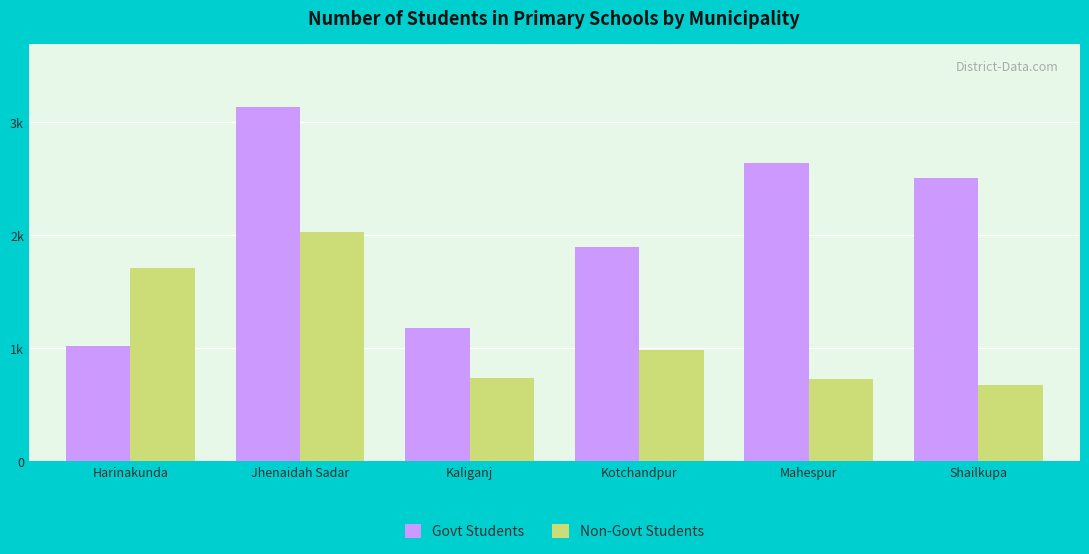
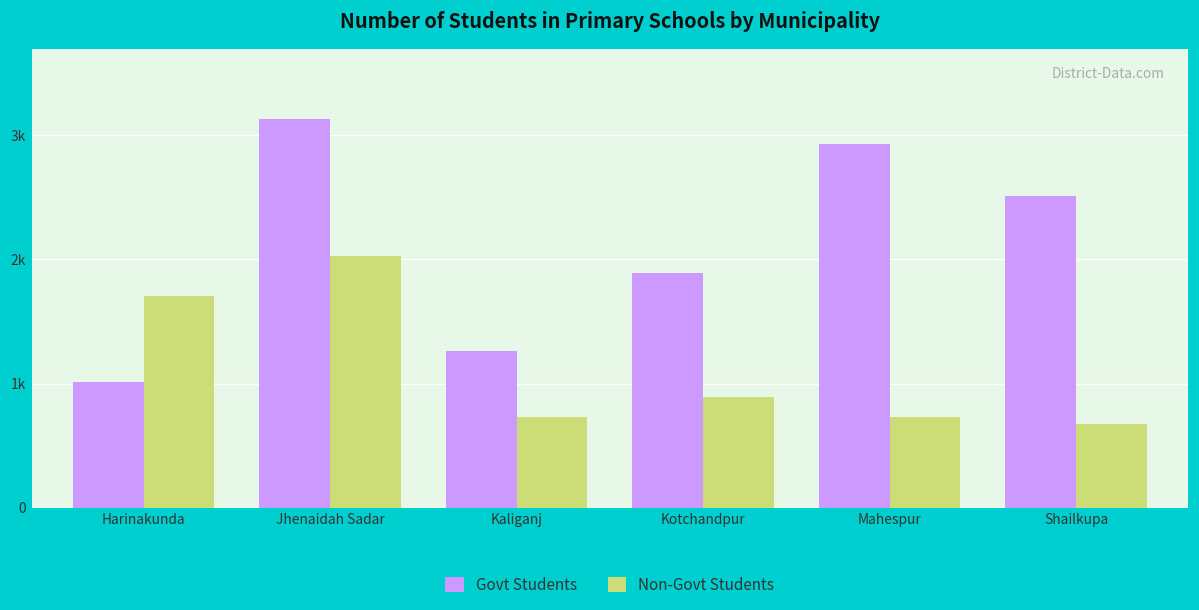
Govt Students, Kaliganj: 1180 -> 1260
Non-Govt Students, Kotchandpur: 980 -> 890
Govt Students, Mahespur: 2640 -> 2930
